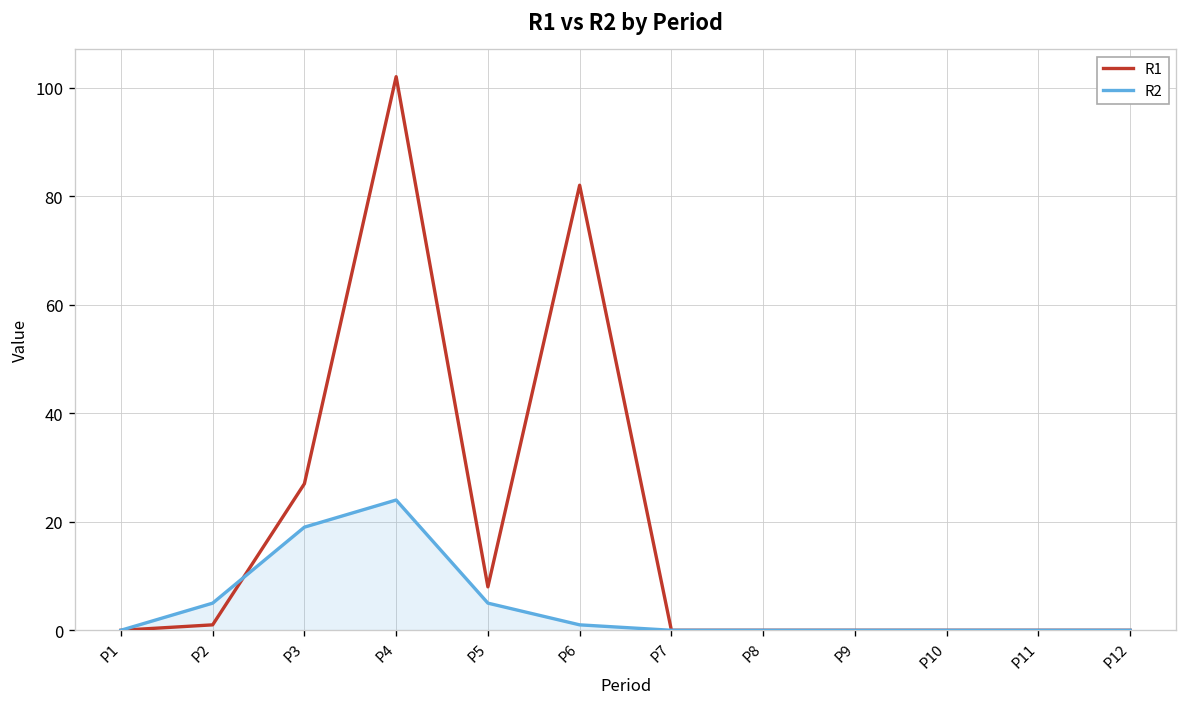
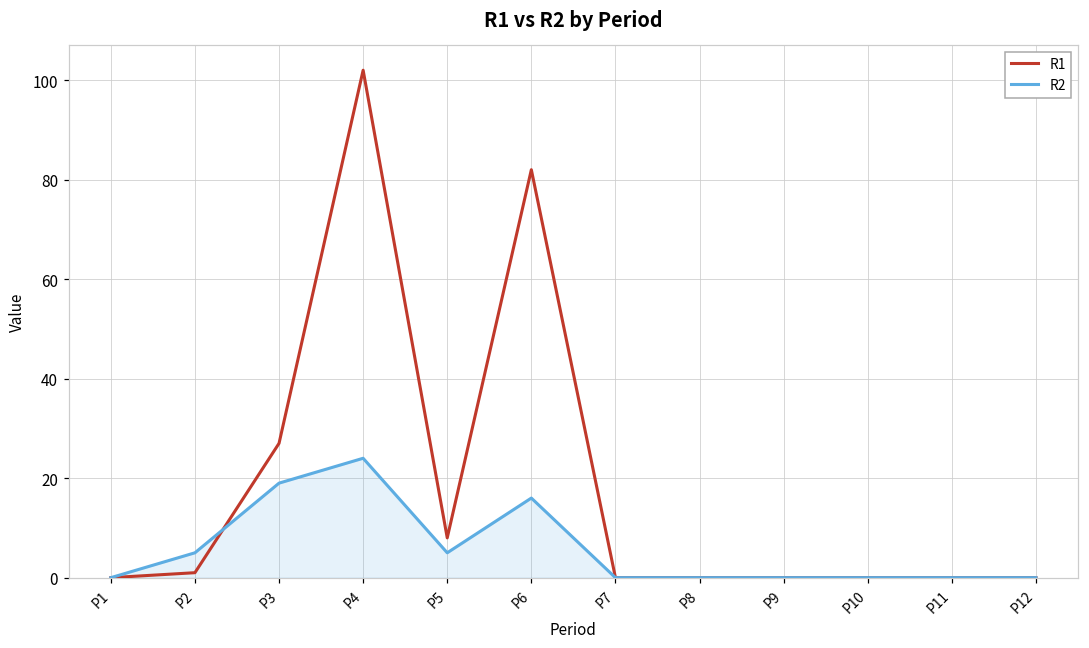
R2, P6: 1 -> 16
